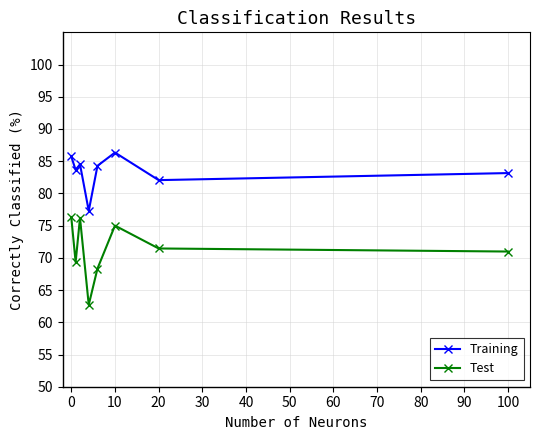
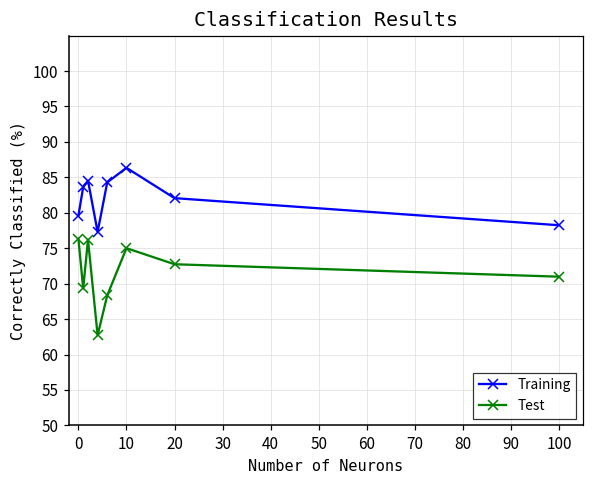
Training, 0: 86 -> 80
Test, 20: 71 -> 73
Training, 100: 83 -> 78
